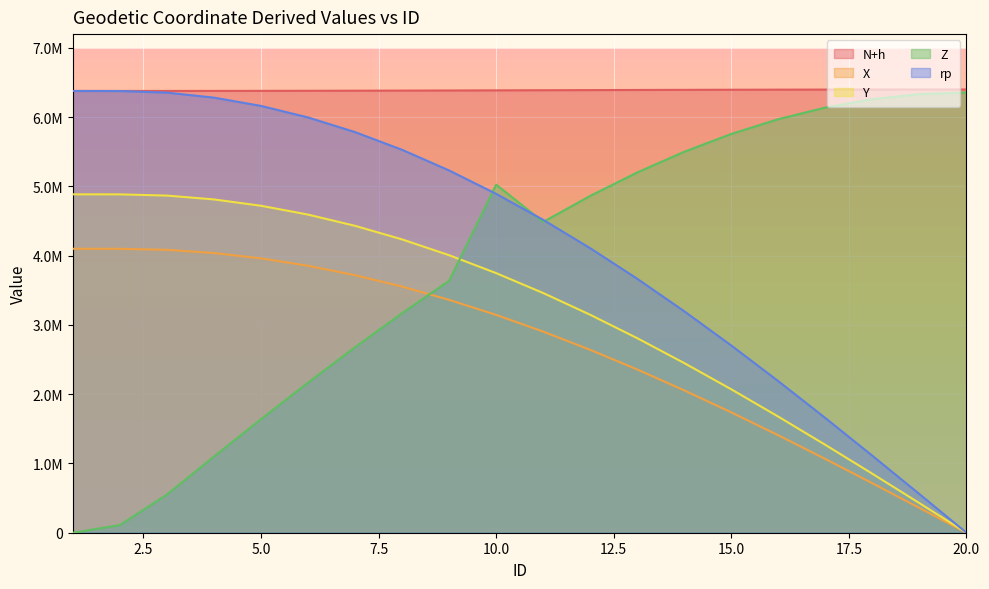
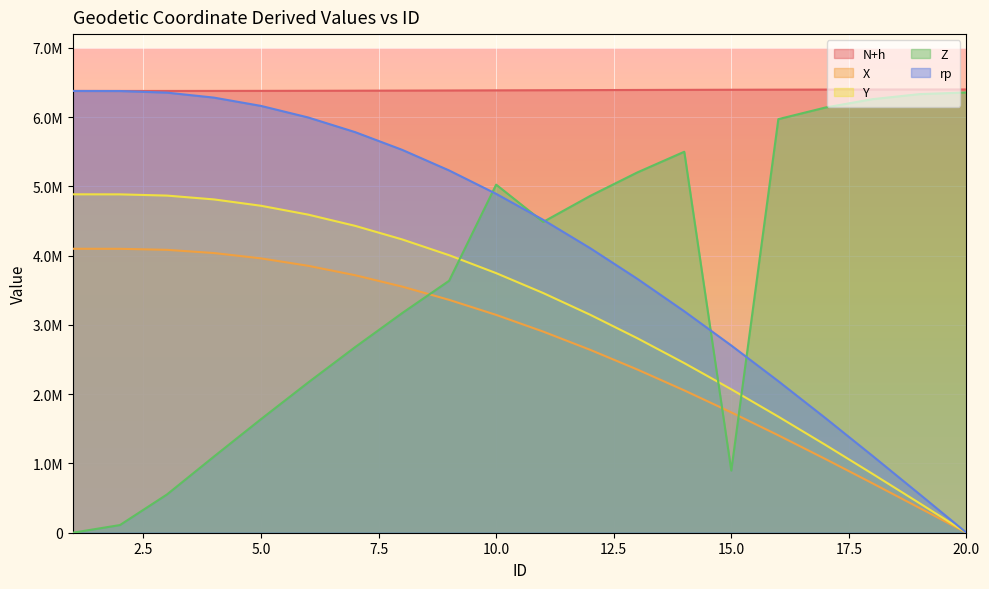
Z, 15.0: 5800000 -> 900000
